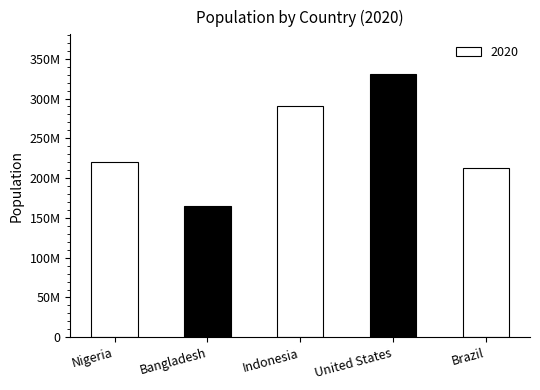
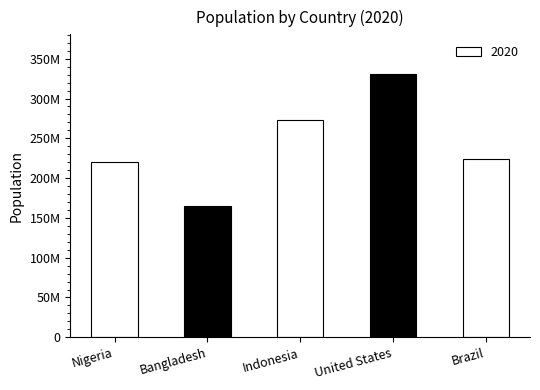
Indonesia: 290000000 -> 270000000
Brazil: 210000000 -> 220000000
